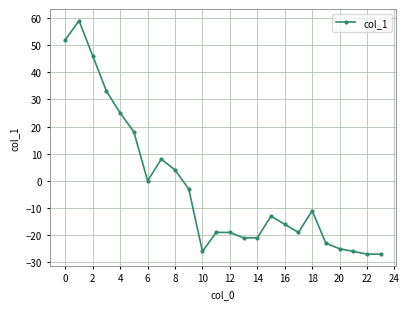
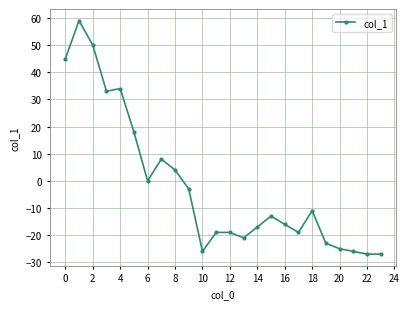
0: 52 -> 45
2: 46 -> 50
4: 25 -> 34
14: -21 -> -17
